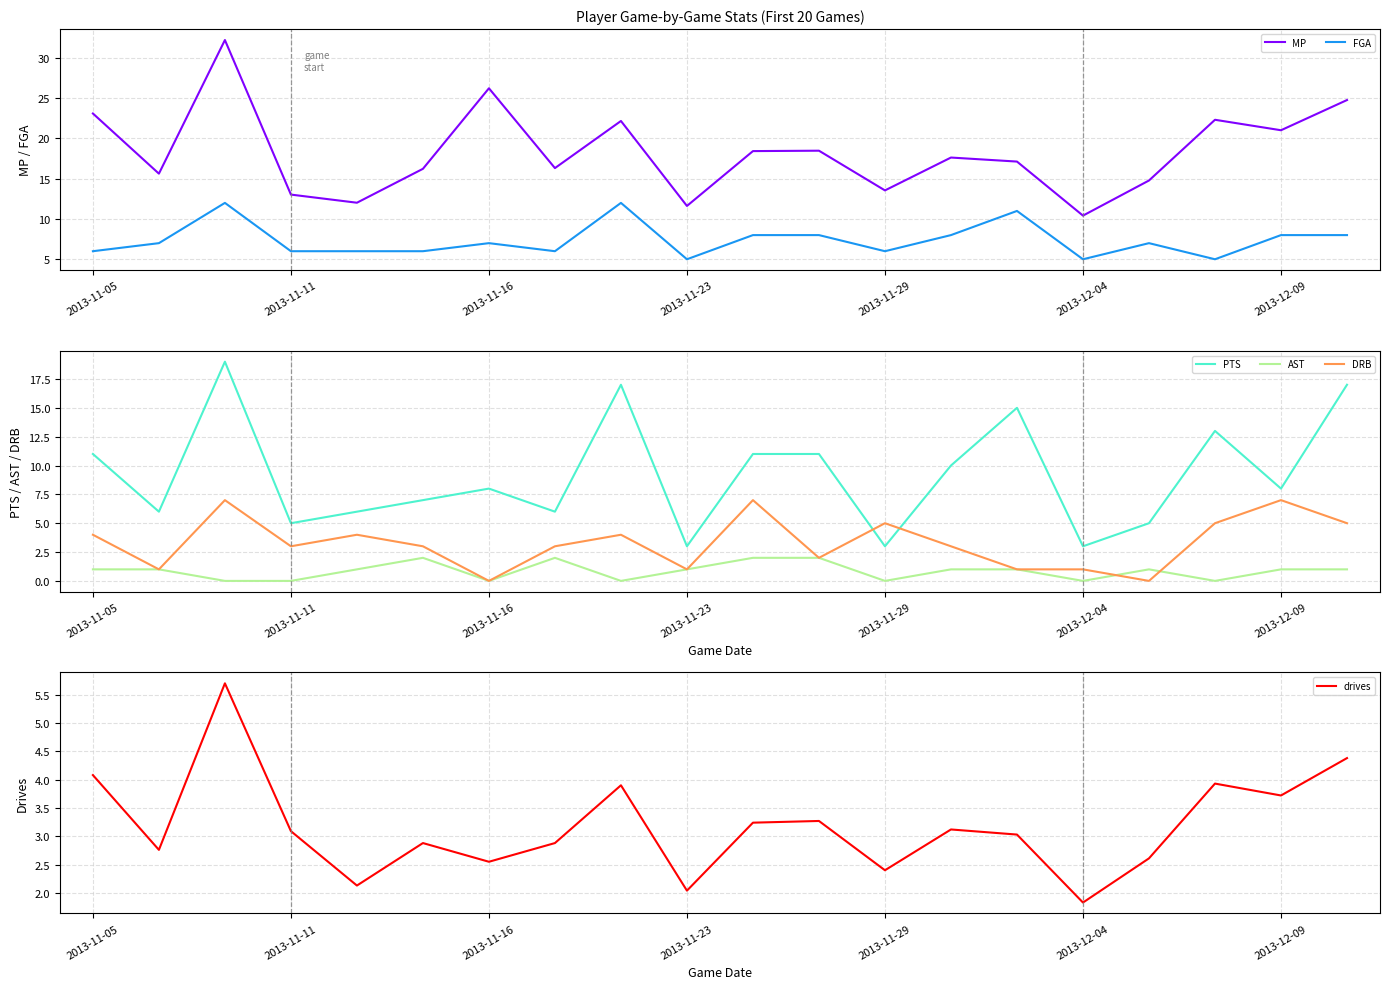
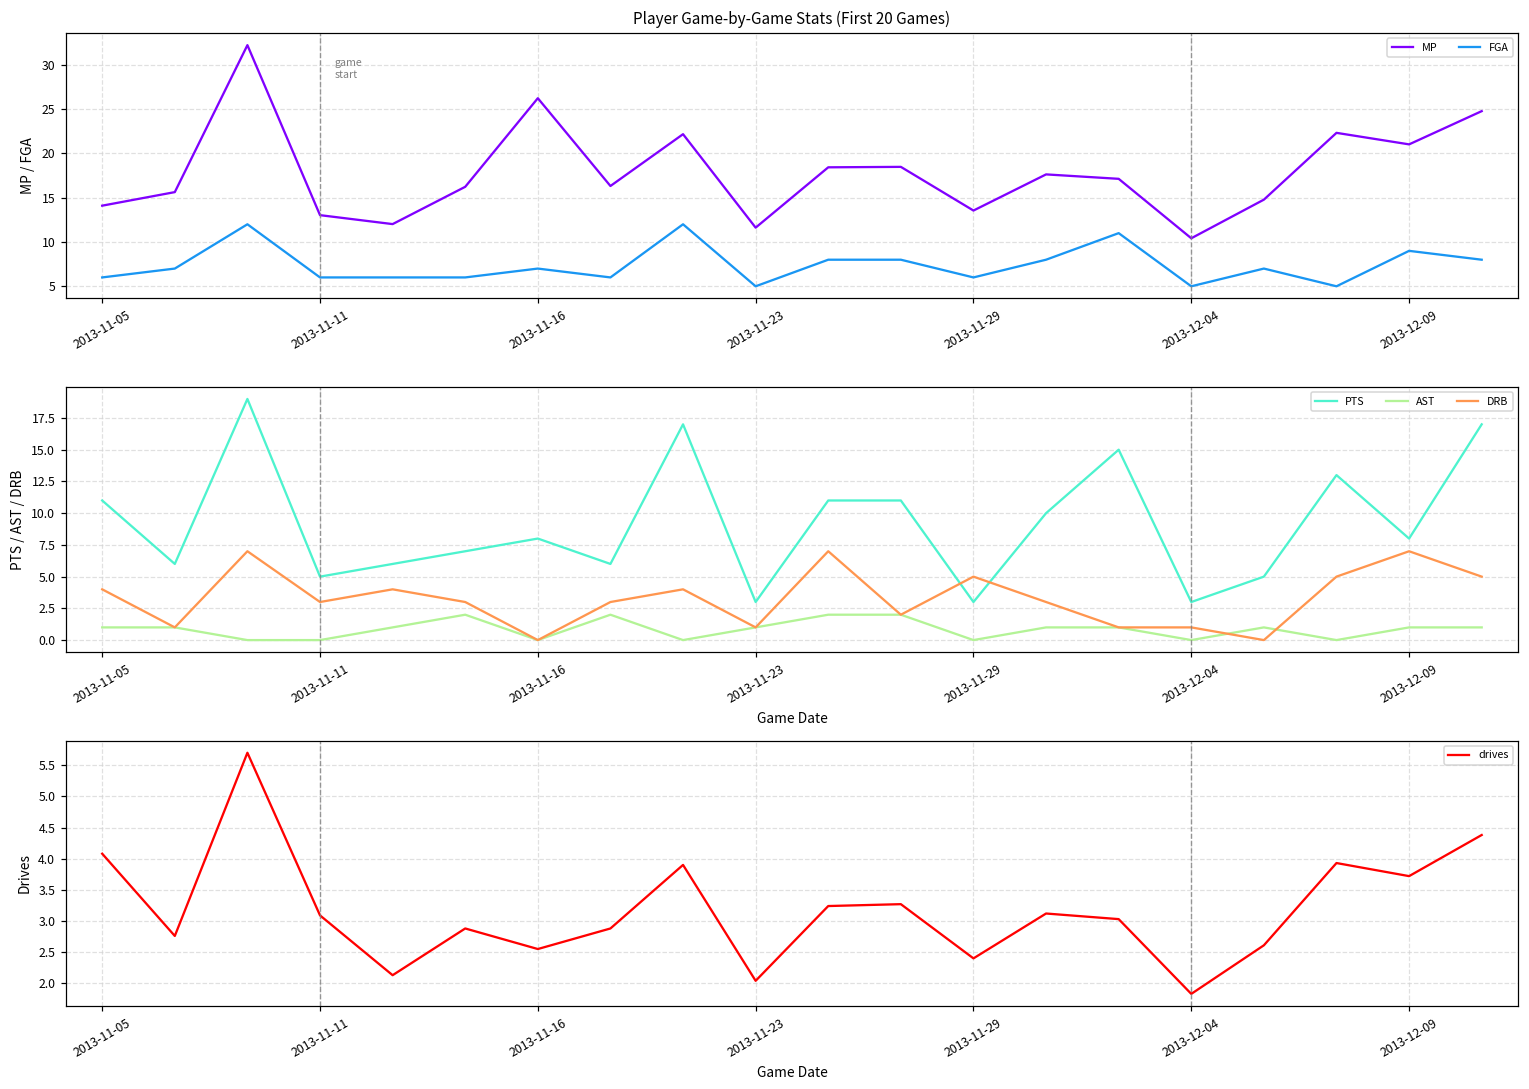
Player Game-by-Game Stats (First 20 Games), MP, 2013-11-05: 23 -> 14
Player Game-by-Game Stats (First 20 Games), FGA, 2013-12-09: 8 -> 9
